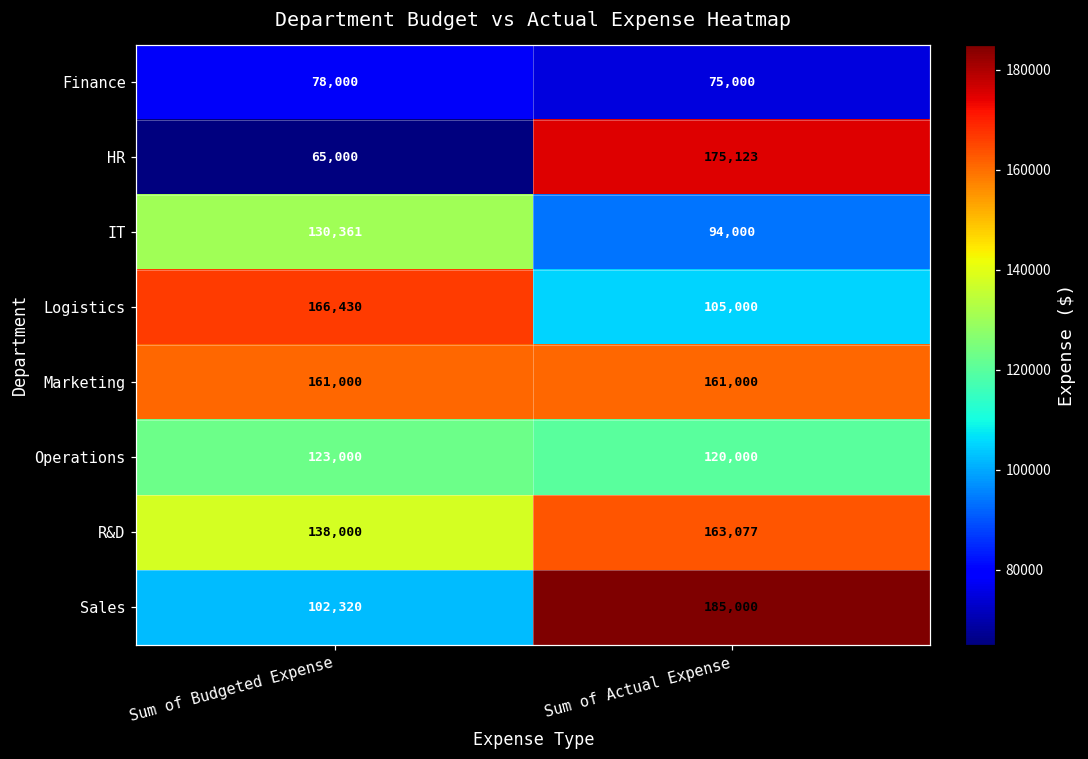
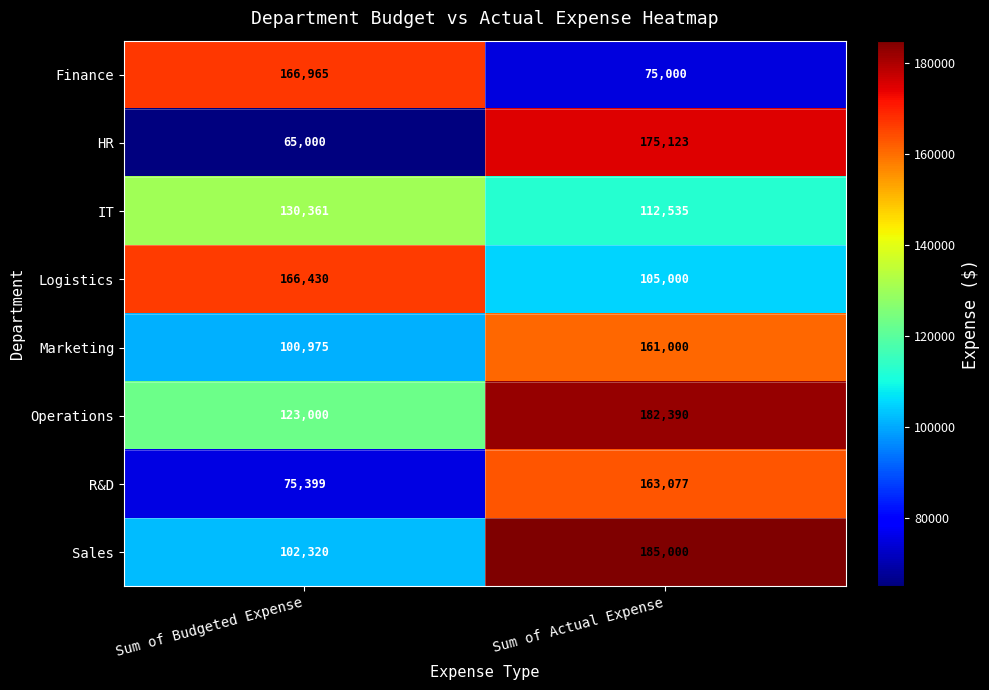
Finance, Sum of Budgeted Expense: 78,000 -> 166,965
IT, Sum of Actual Expense: 94,000 -> 112,535
Marketing, Sum of Budgeted Expense: 161,000 -> 100,975
Operations, Sum of Actual Expense: 120,000 -> 182,390
R&D, Sum of Budgeted Expense: 138,000 -> 75,399
